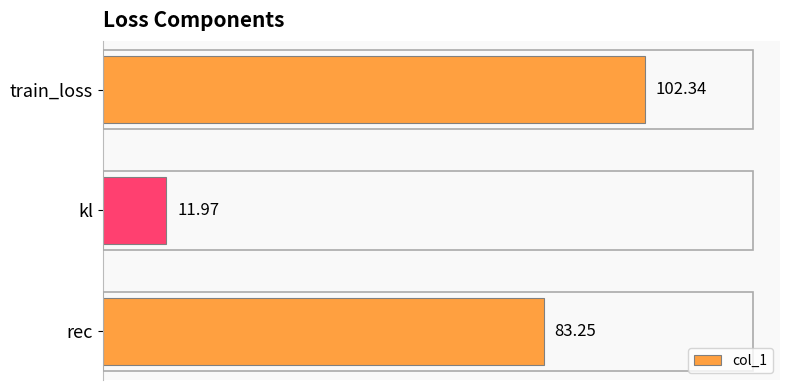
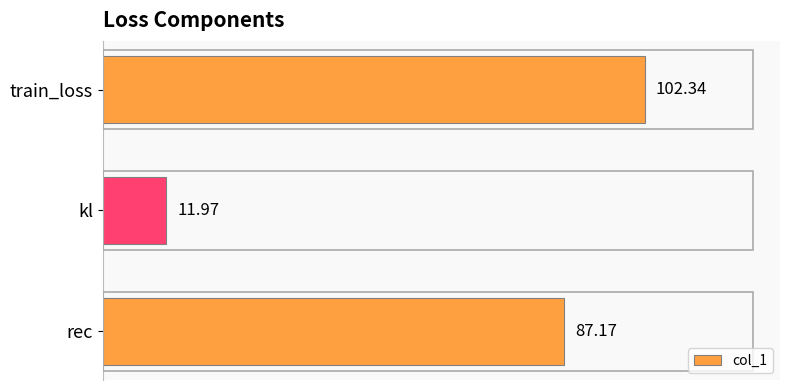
rec: 83.25 -> 87.17
